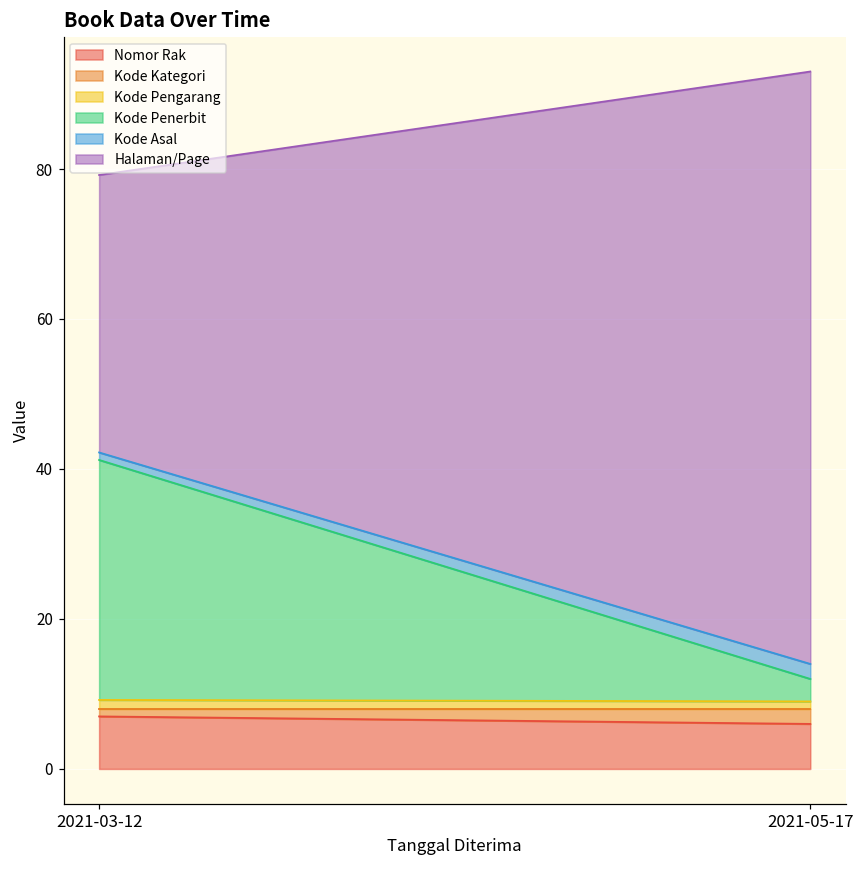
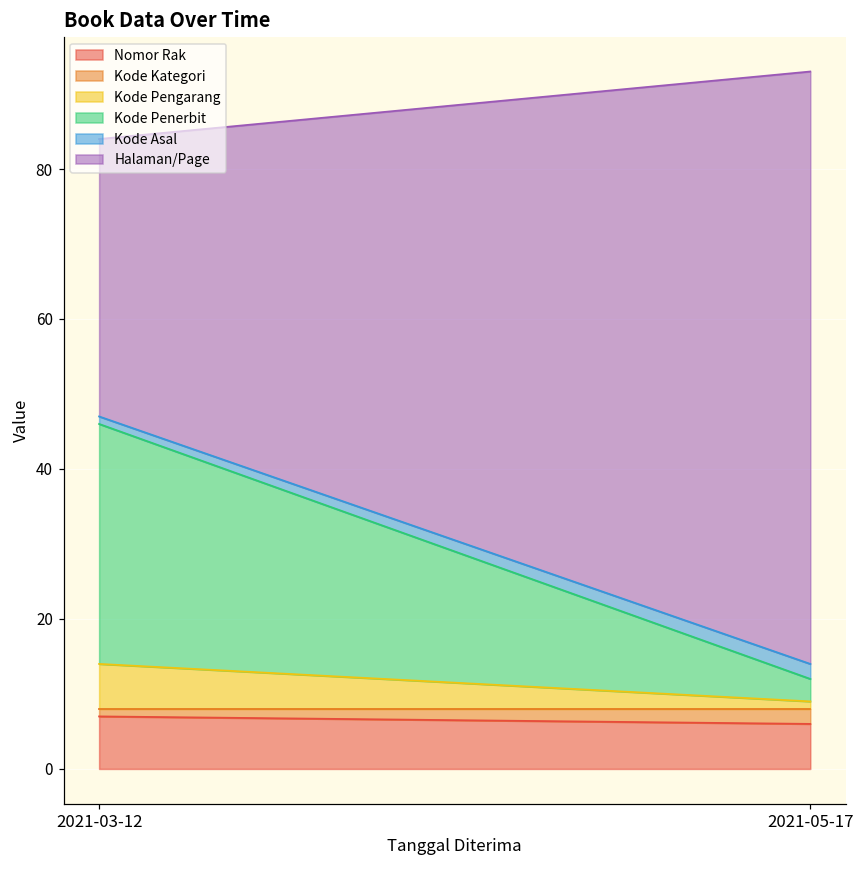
Kode Pengarang, 2021-03-12: 1 -> 6
